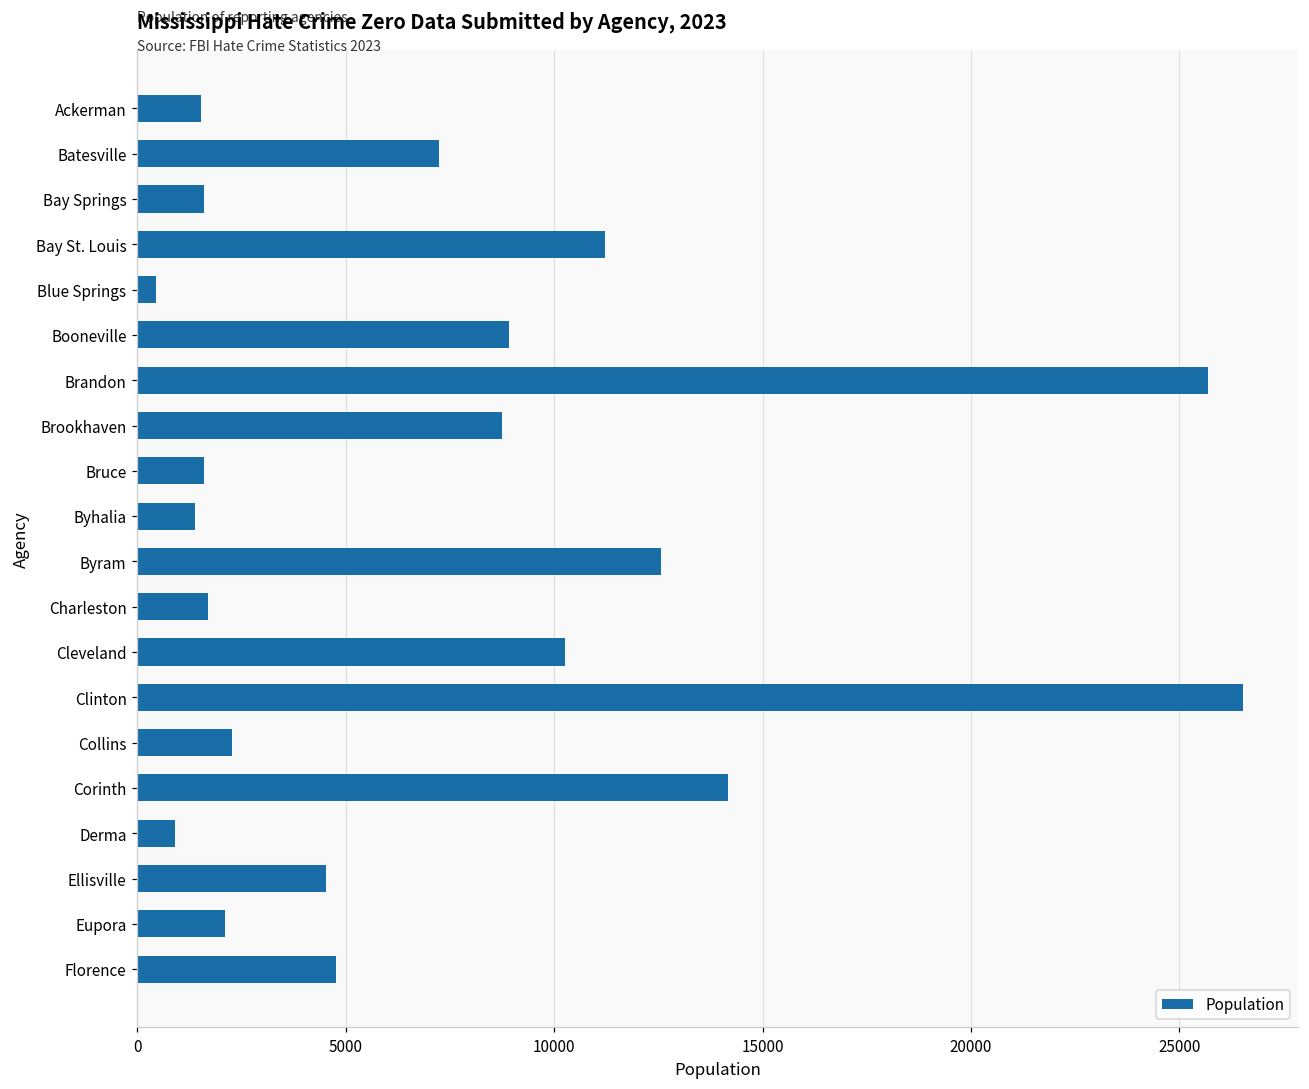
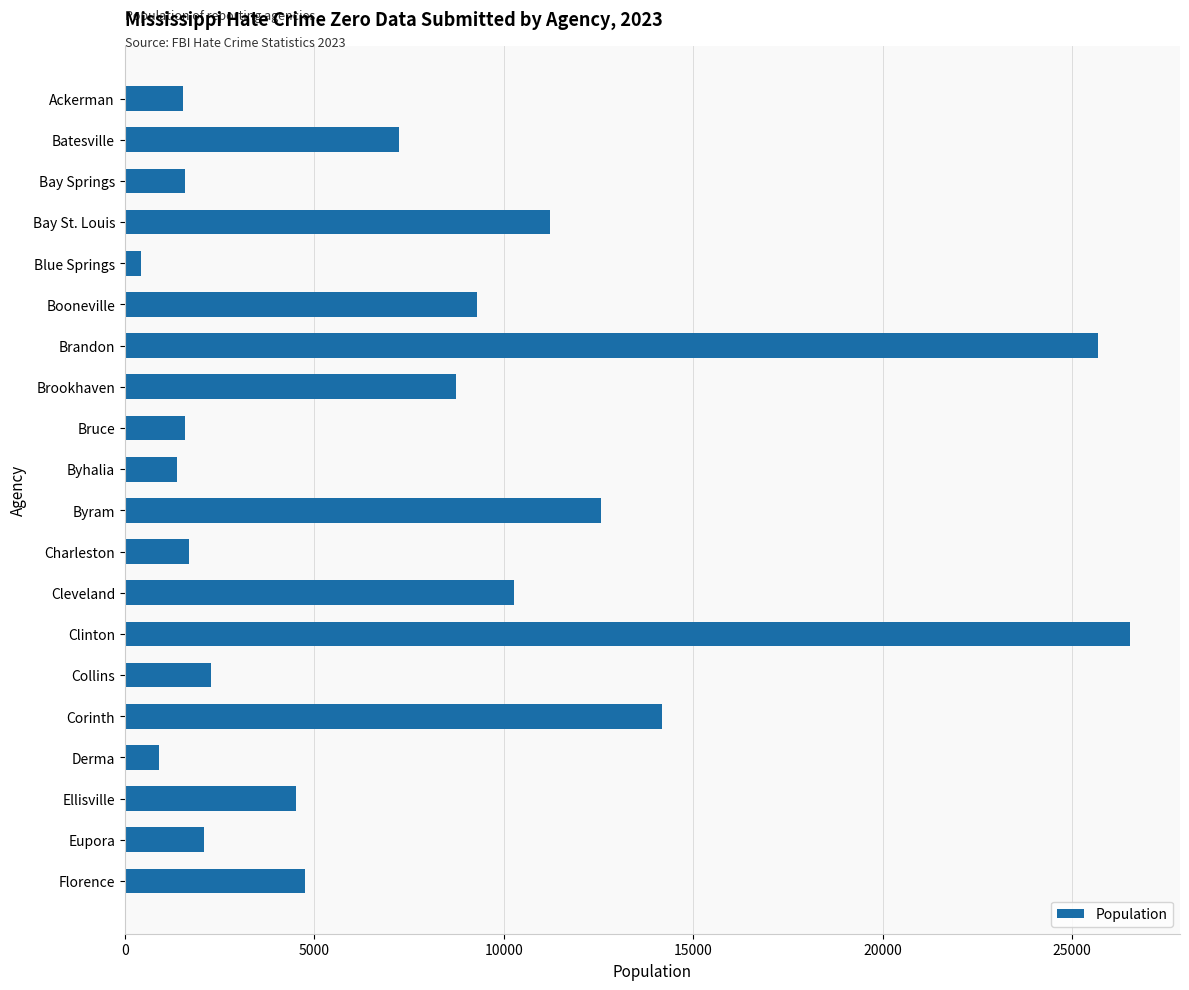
Booneville: 8900 -> 9300
